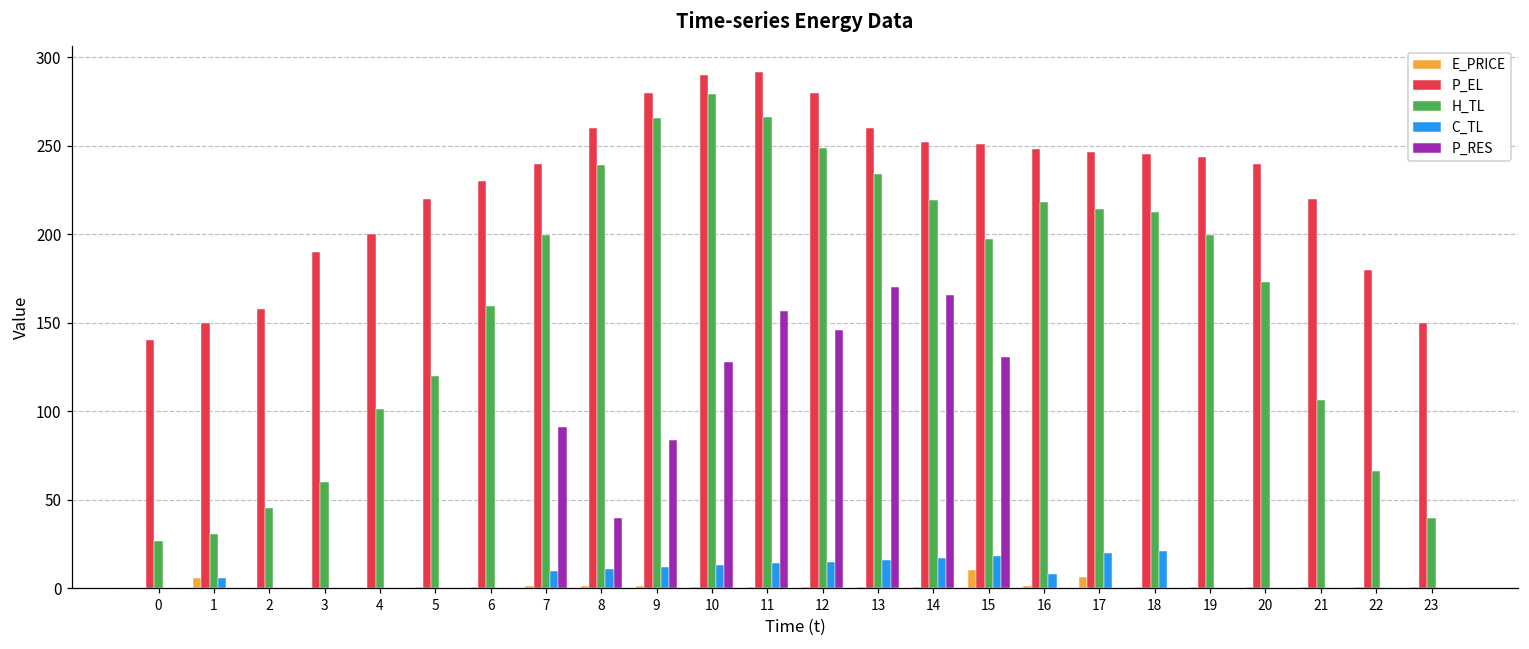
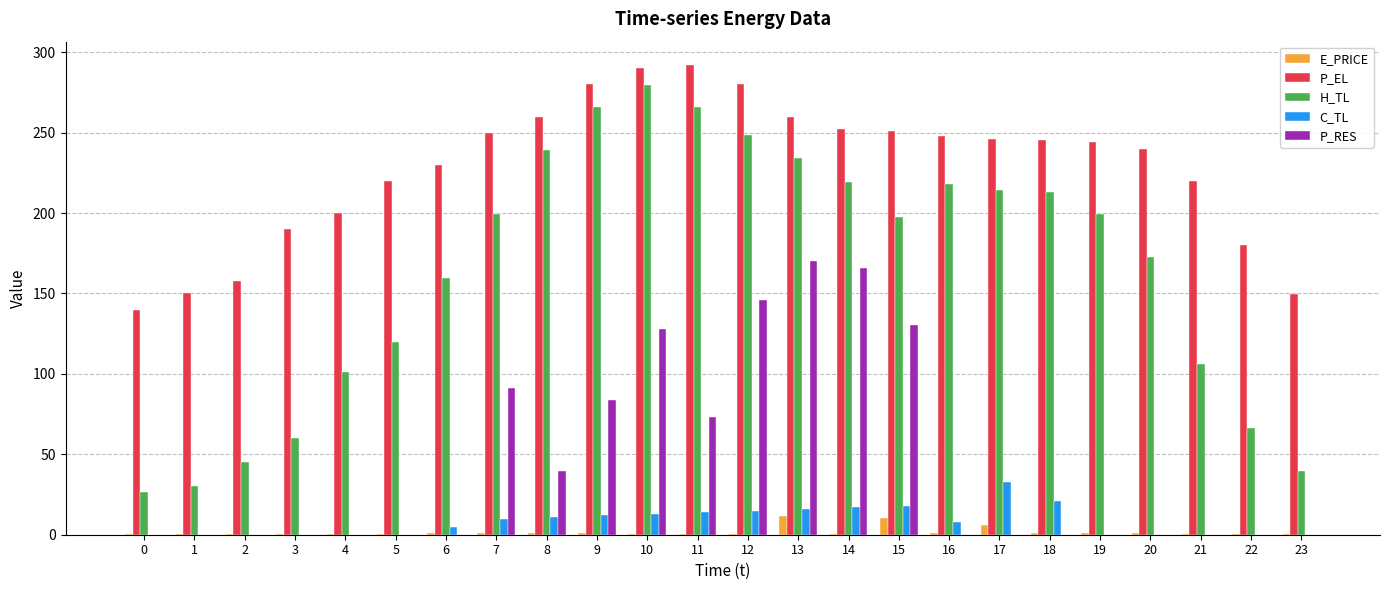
E_PRICE, 1: 6 -> 0
C_TL, 1: 6 -> 0
C_TL, 6: 0 -> 5
P_EL, 7: 240 -> 250
P_RES, 11: 157 -> 73
E_PRICE, 13: 1 -> 12
C_TL, 17: 20 -> 33
